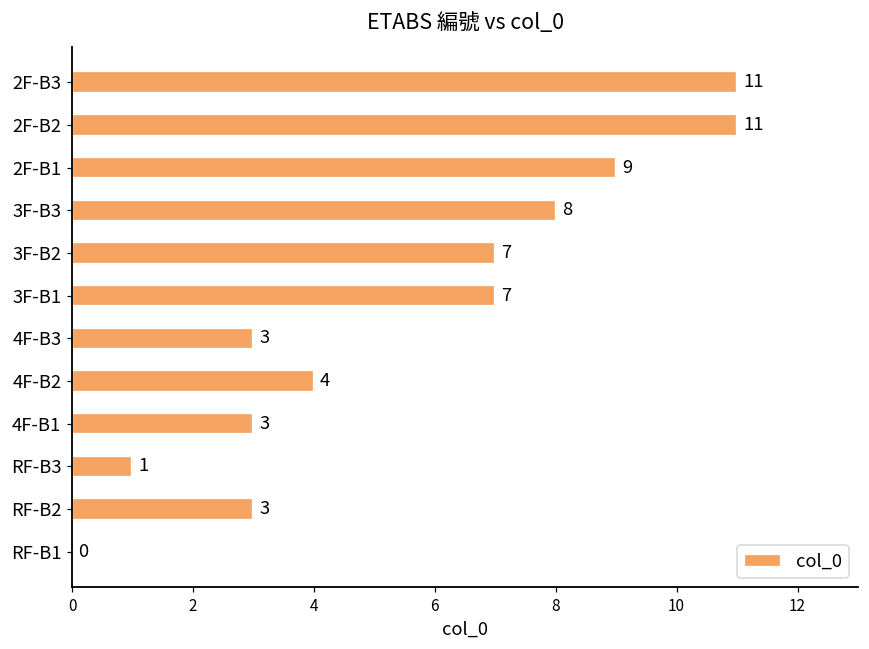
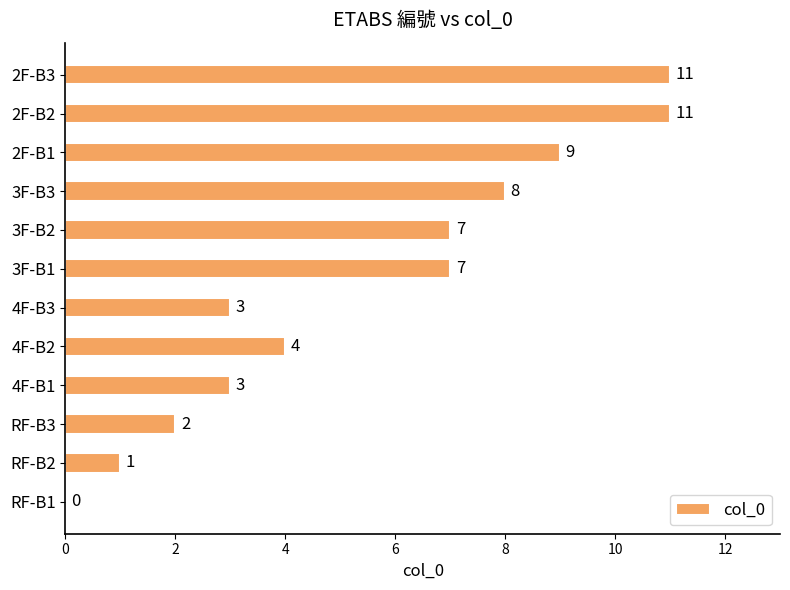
RF-B3: 1 -> 2
RF-B2: 3 -> 1
